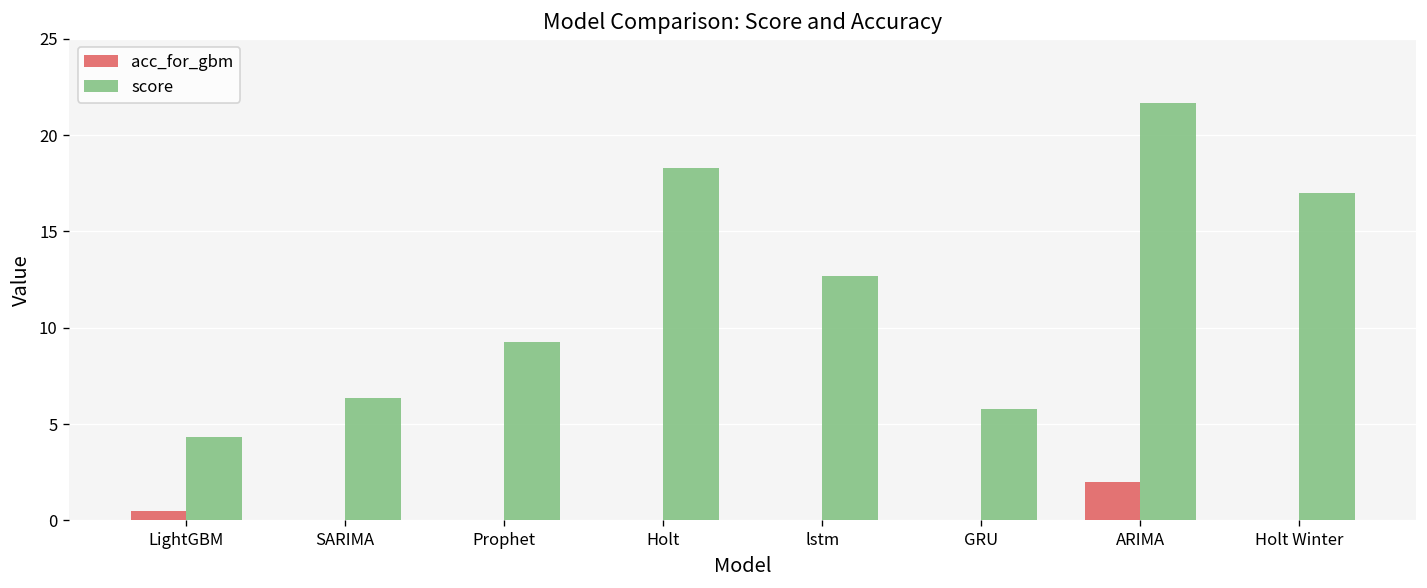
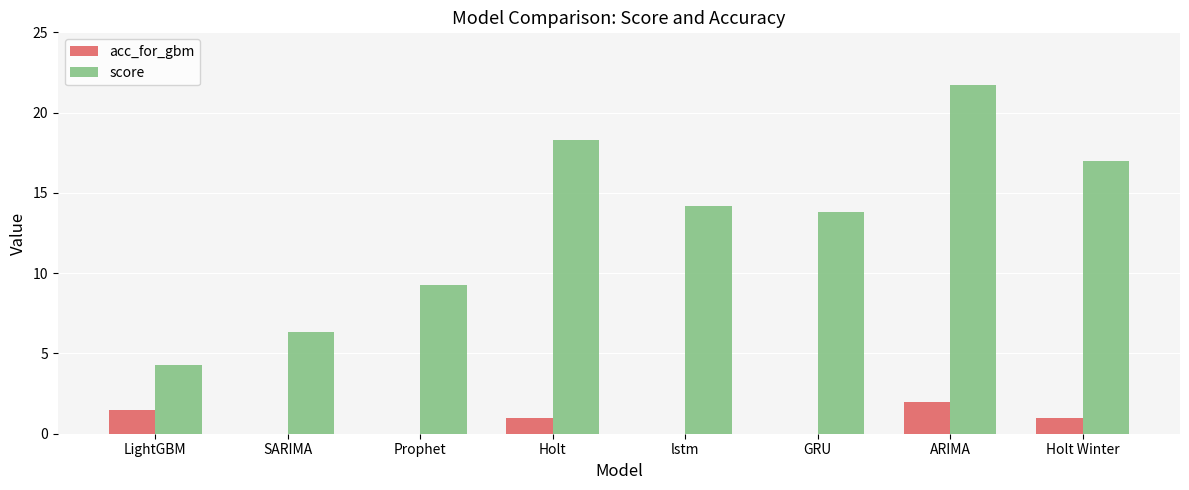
acc_for_gbm, LightGBM: 0.5 -> 1.5
acc_for_gbm, Holt: 0 -> 1
score, lstm: 12.7 -> 14.2
score, GRU: 5.8 -> 13.8
acc_for_gbm, Holt Winter: 0 -> 1
